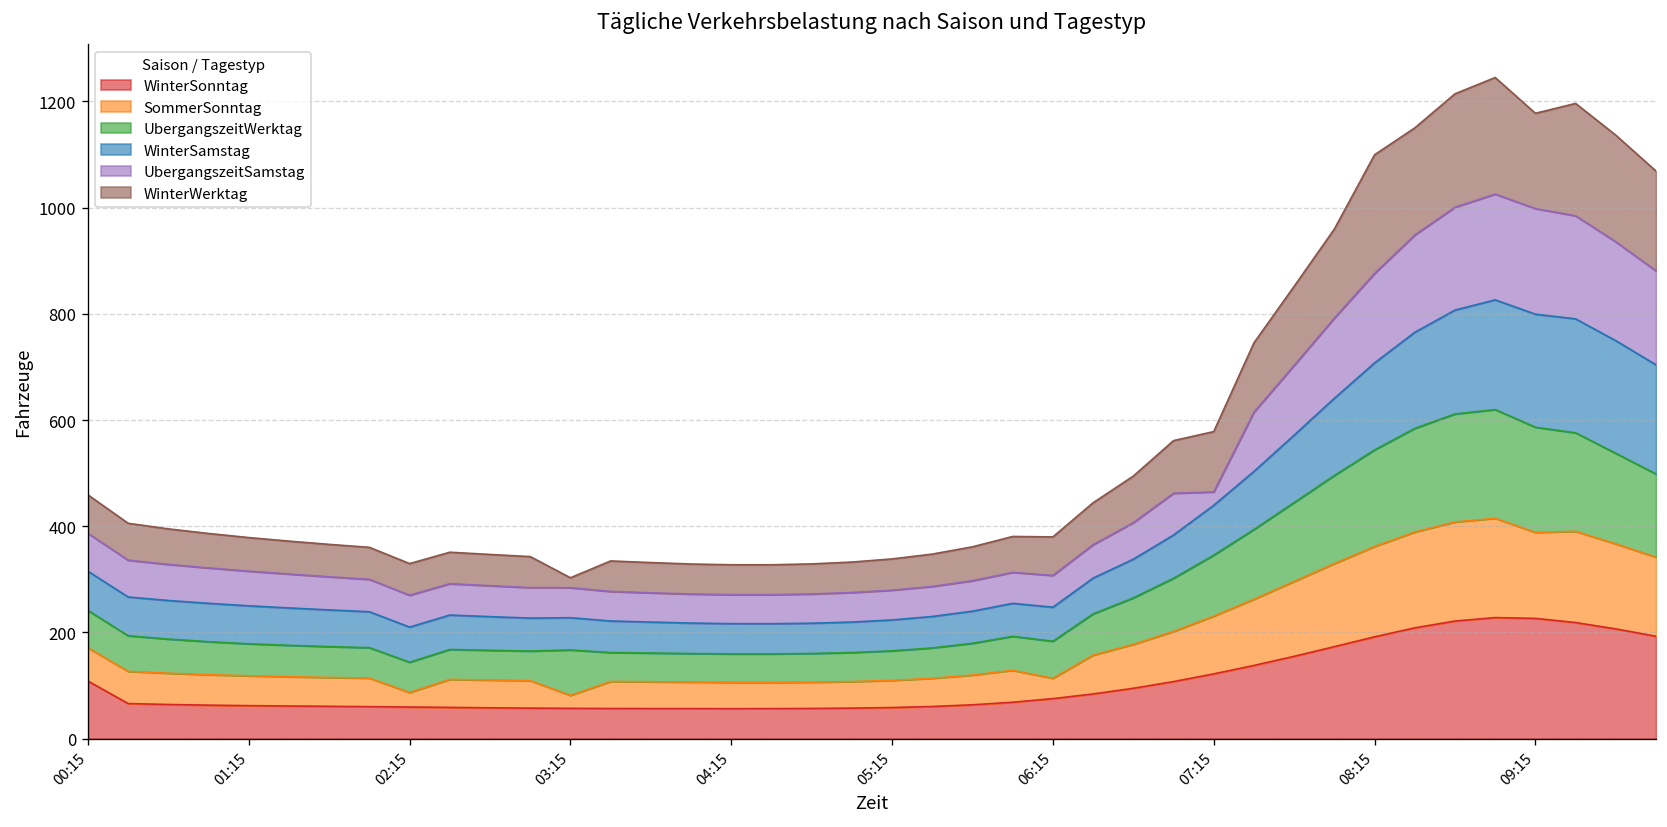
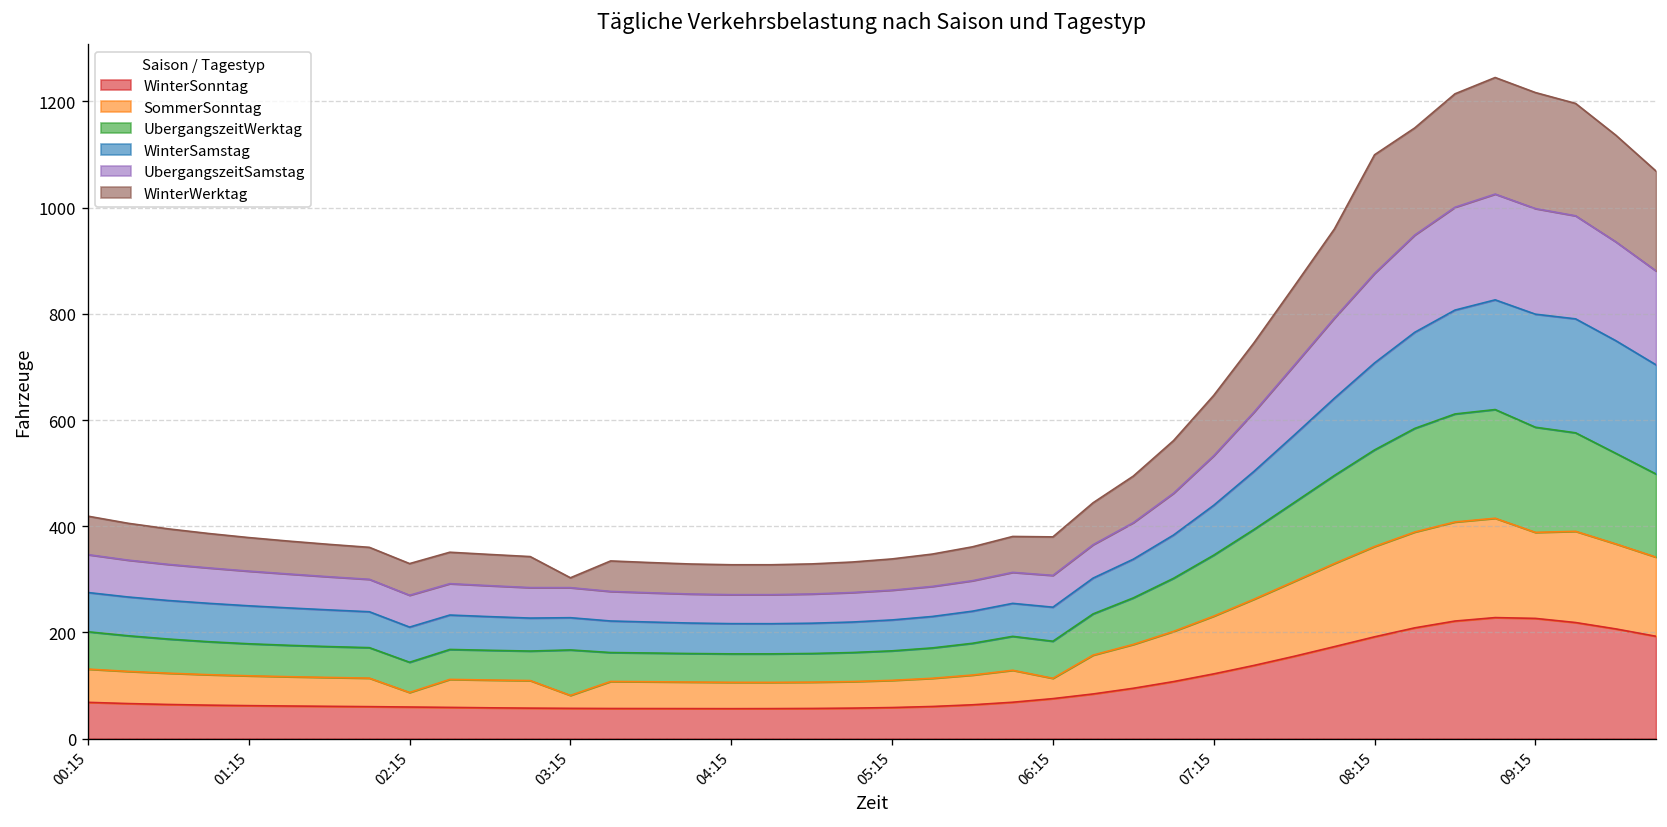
WinterSonntag, 00:15: 110 -> 70
UbergangszeitSamstag, 07:15: 30 -> 90
WinterWerktag, 09:15: 180 -> 220
